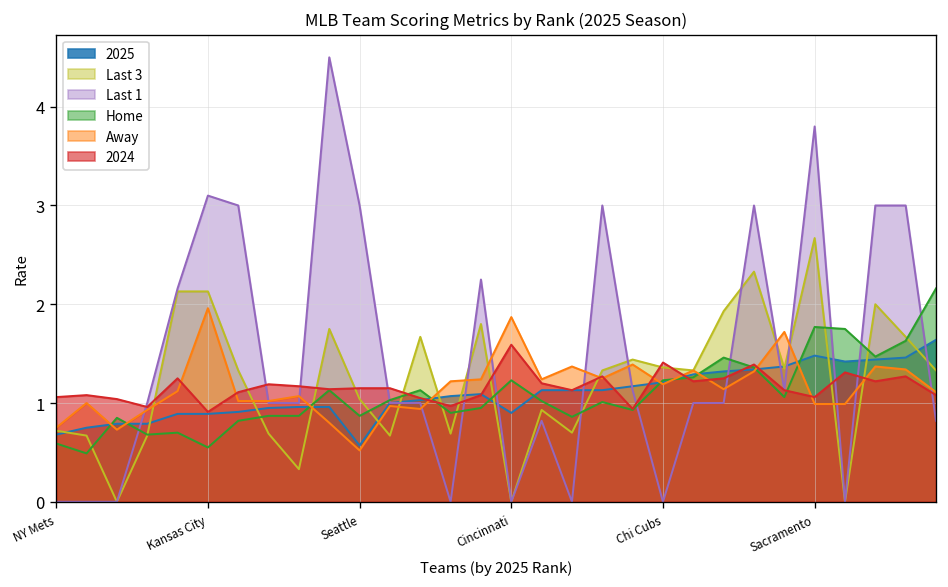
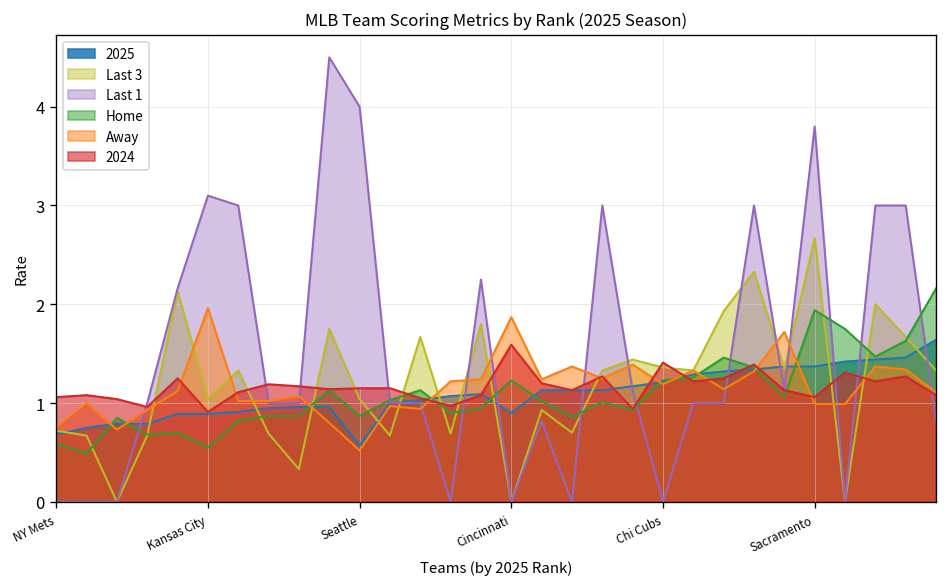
Last 3, Kansas City: 2.1 -> 1.0
Last 1, Seattle: 3 -> 4
2025, Sacramento: 1.5 -> 1.4
Home, Sacramento: 1.8 -> 1.9
